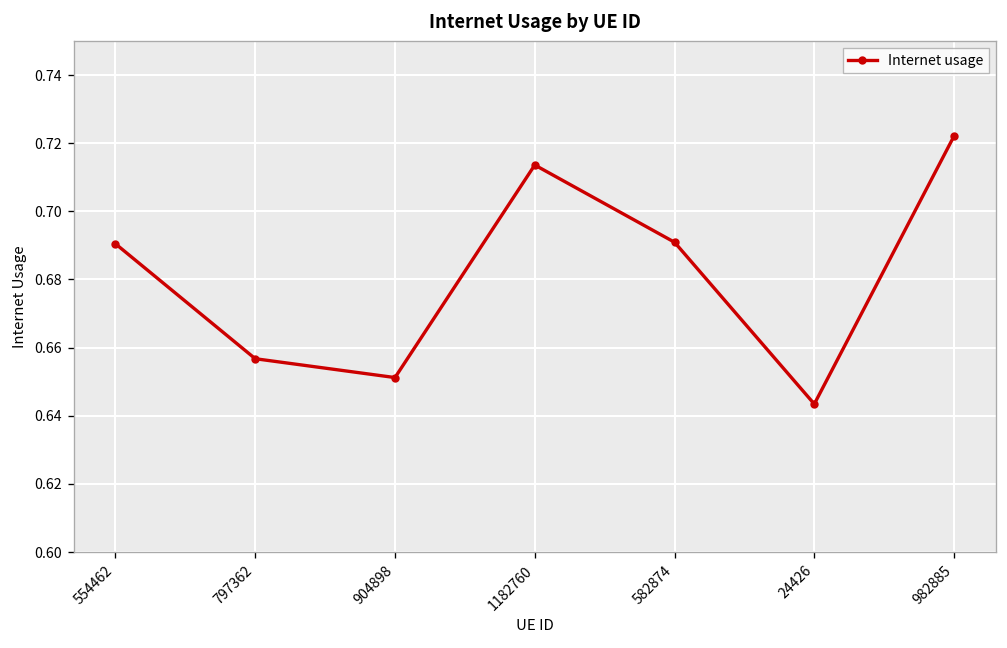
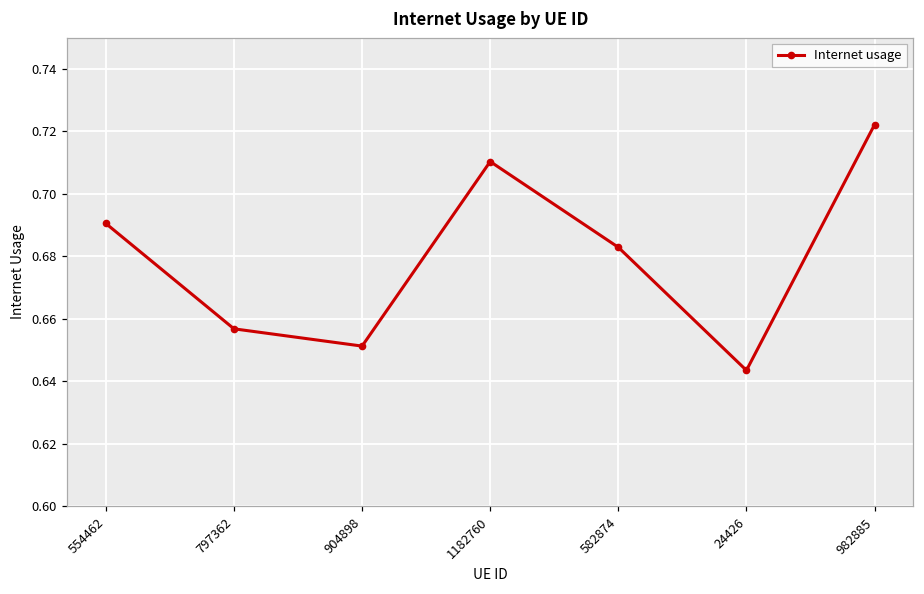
1182760: 0.714 -> 0.710
582874: 0.691 -> 0.683
